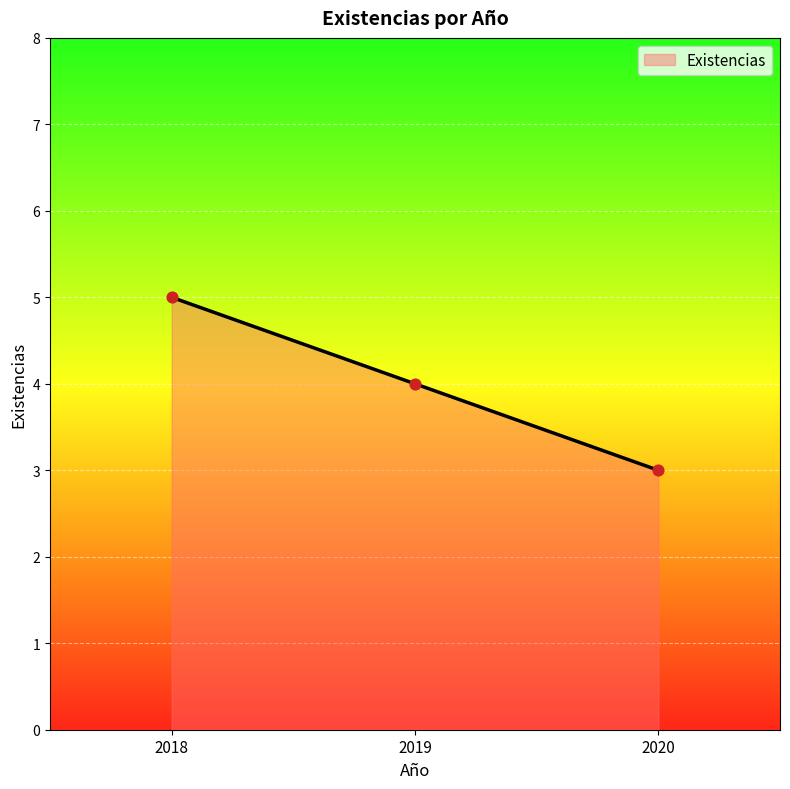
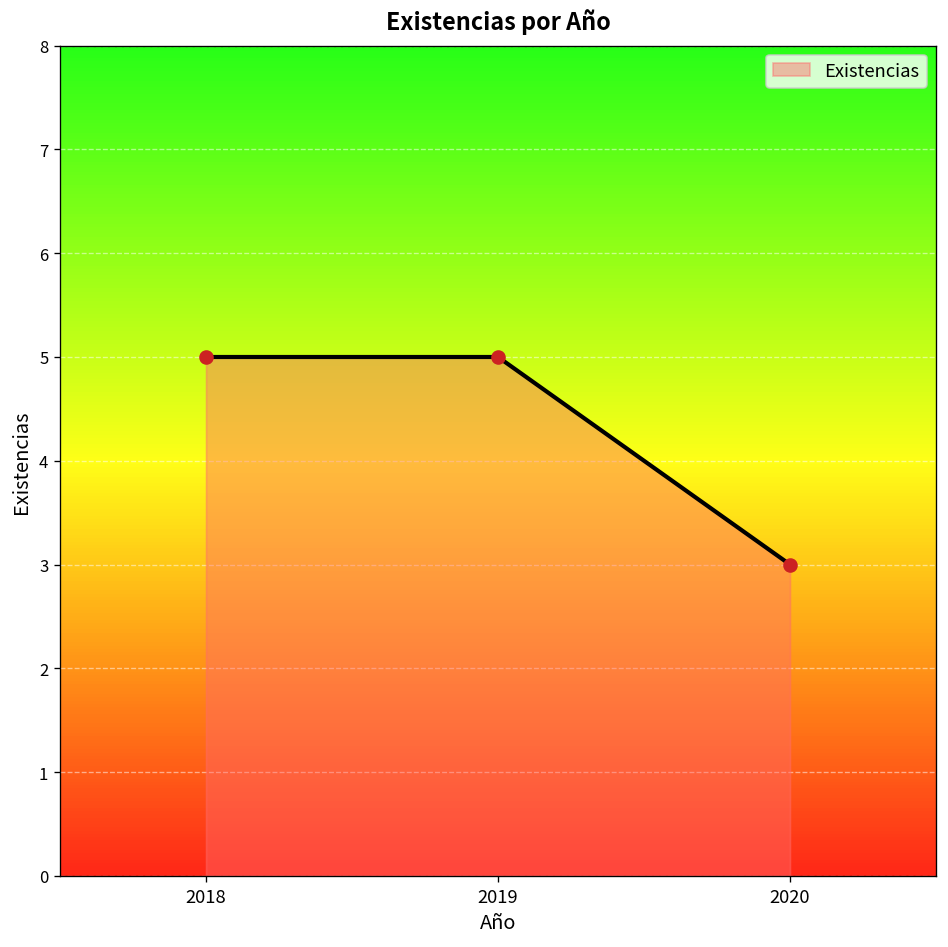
2019: 4 -> 5
